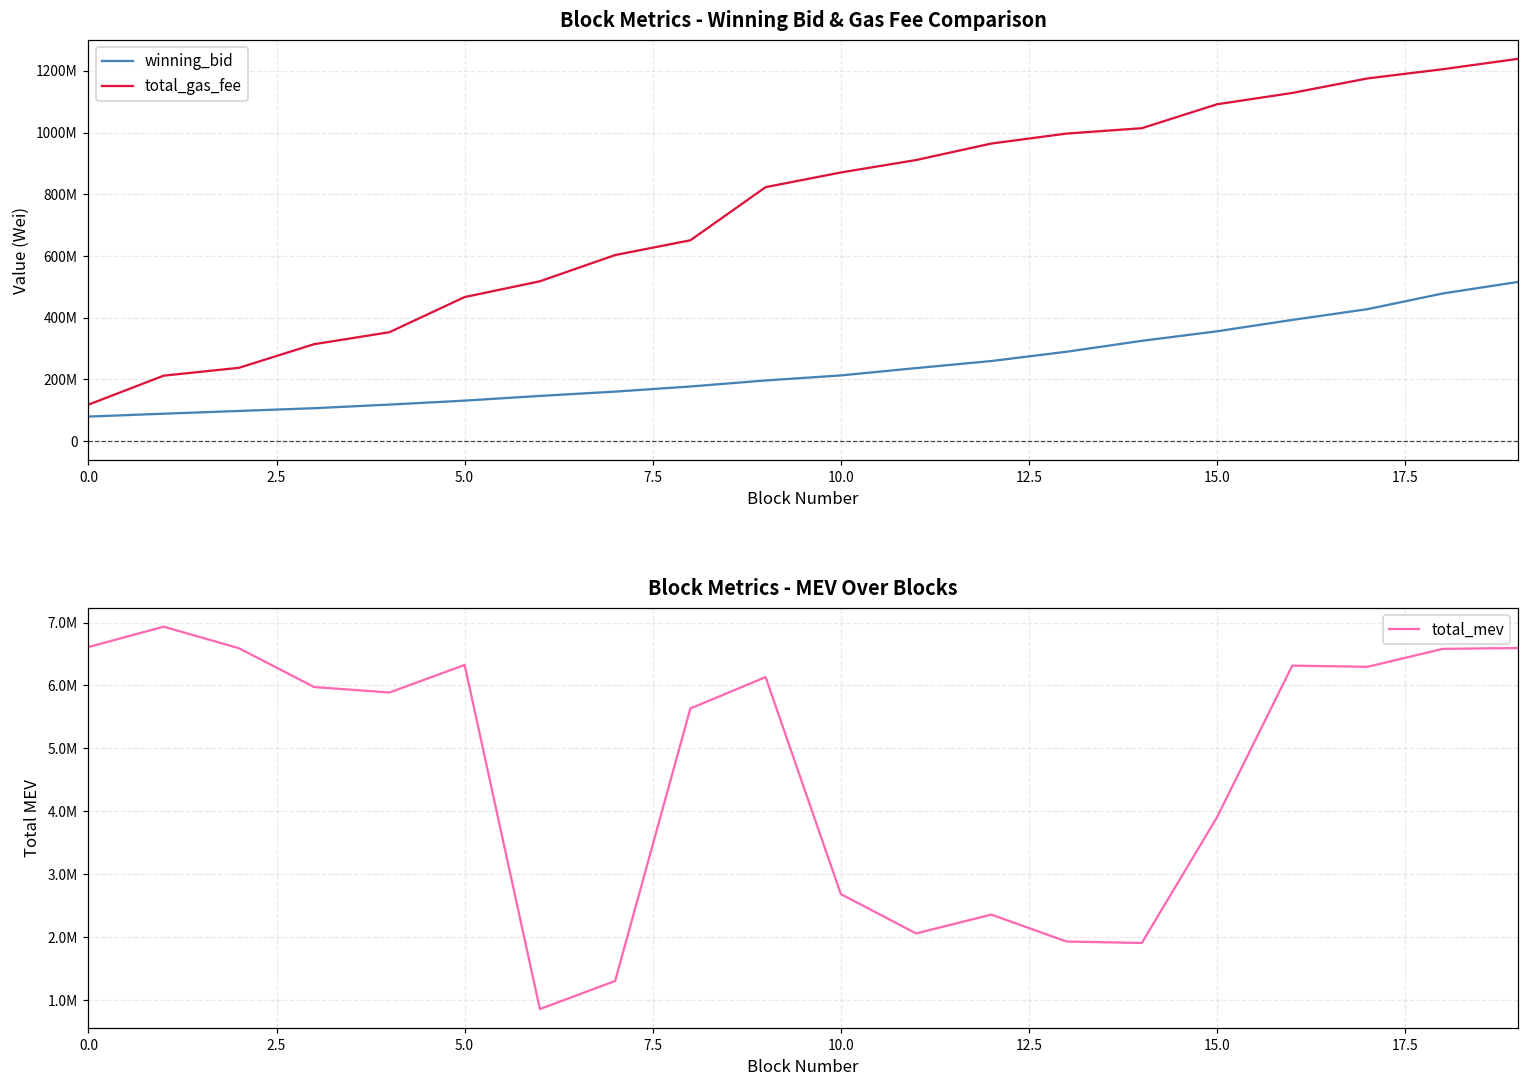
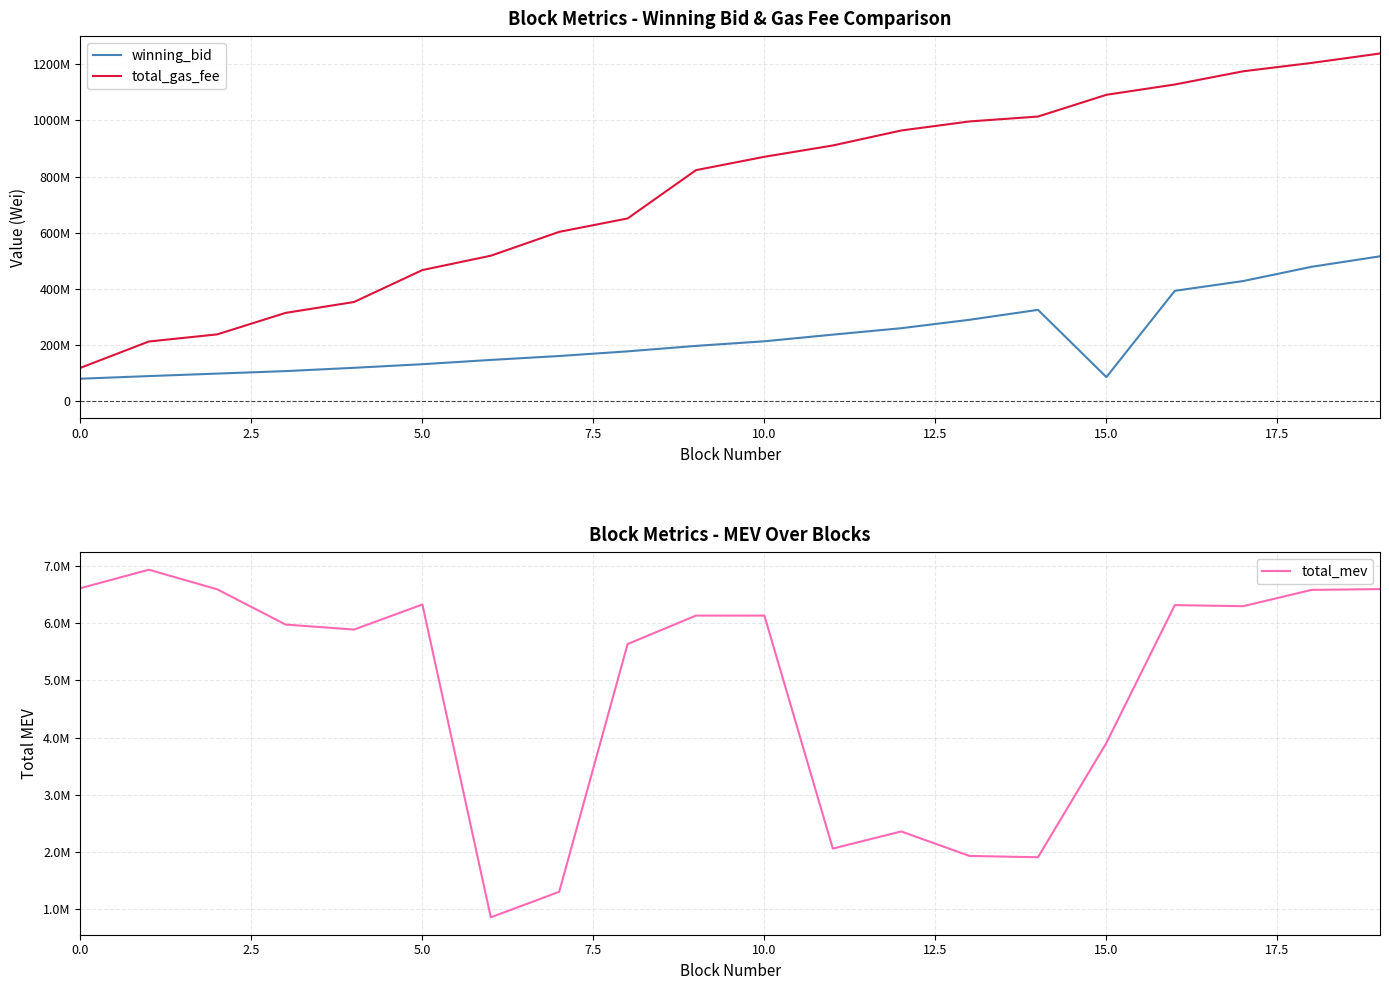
Block Metrics - Winning Bid & Gas Fee Comparison, winning_bid, 15.0: 360000000 -> 90000000
Block Metrics - MEV Over Blocks, 10.0: 2700000 -> 6100000
